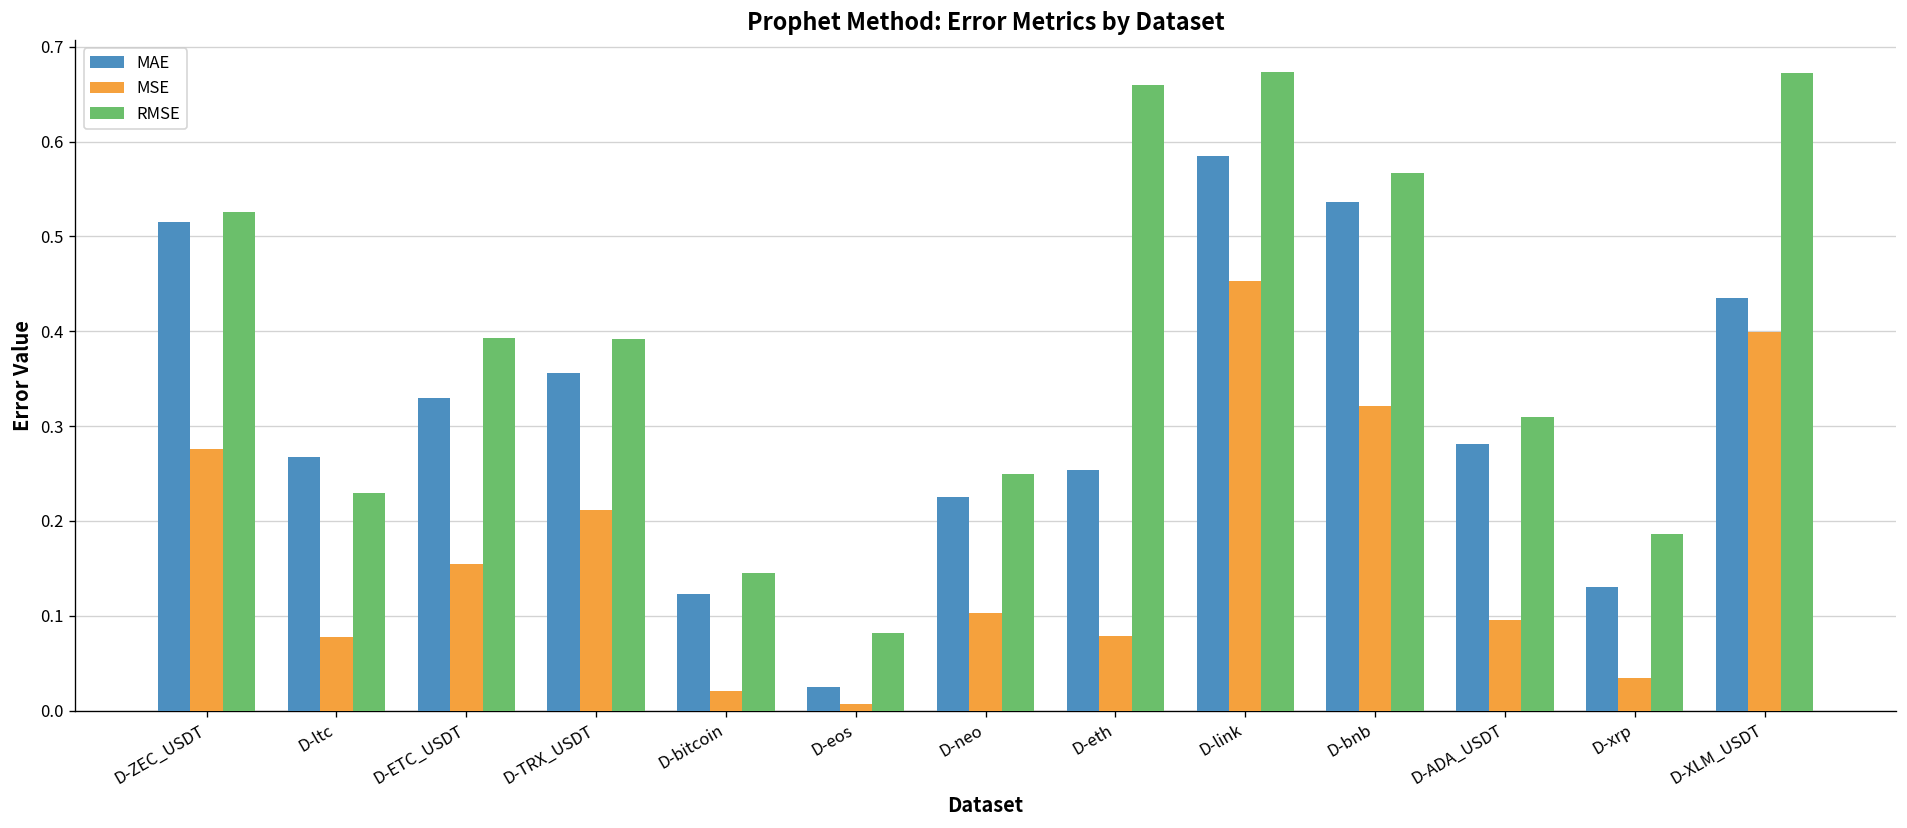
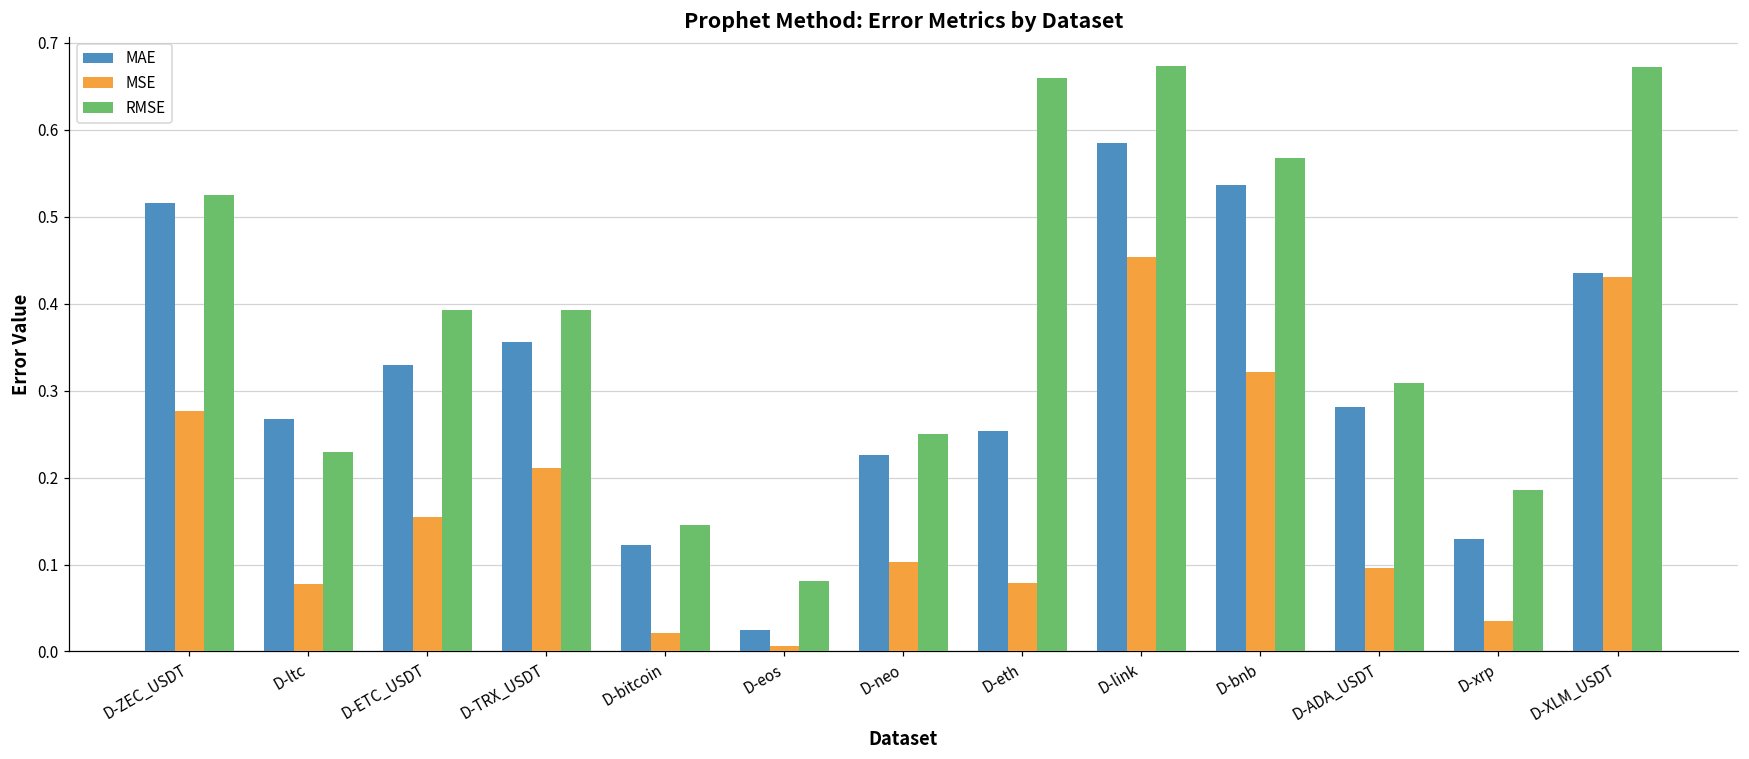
MSE, D-XLM_USDT: 0.40 -> 0.43
